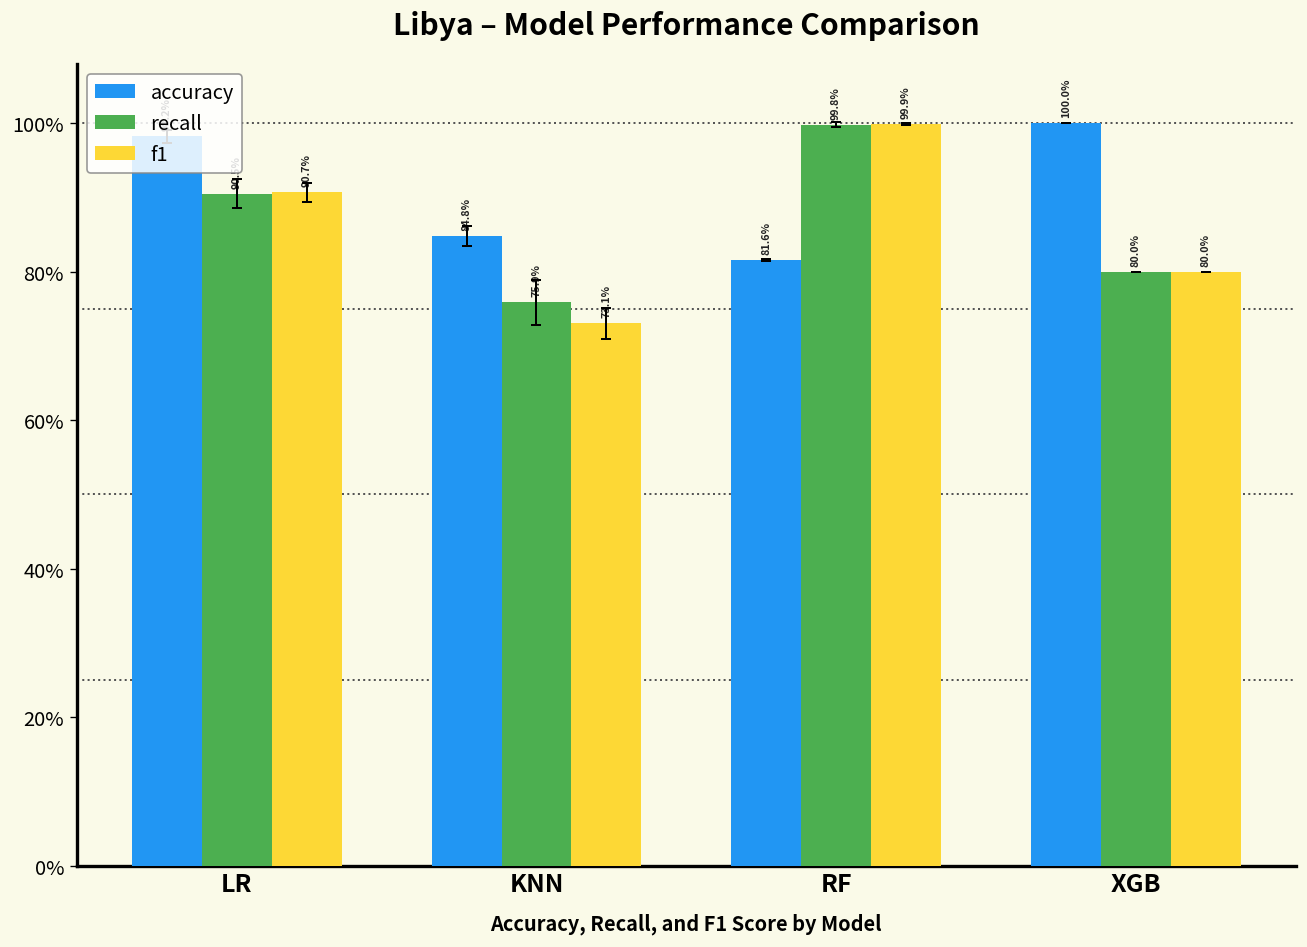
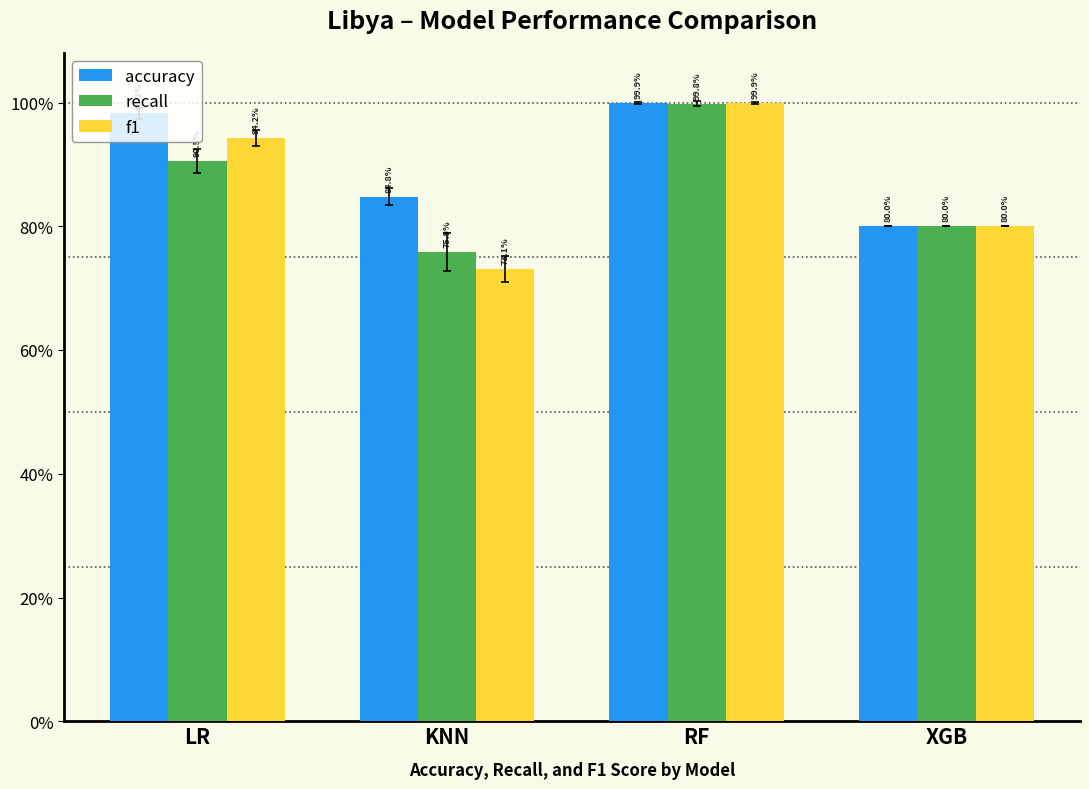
f1, LR: 90.7% -> 94.2%
accuracy, RF: 81.6% -> 99.9%
accuracy, XGB: 100.0% -> 80.0%
